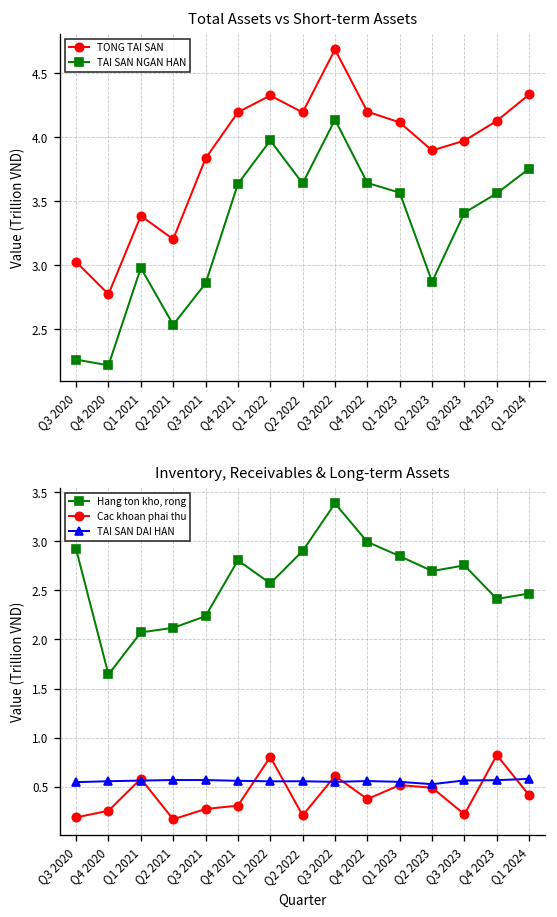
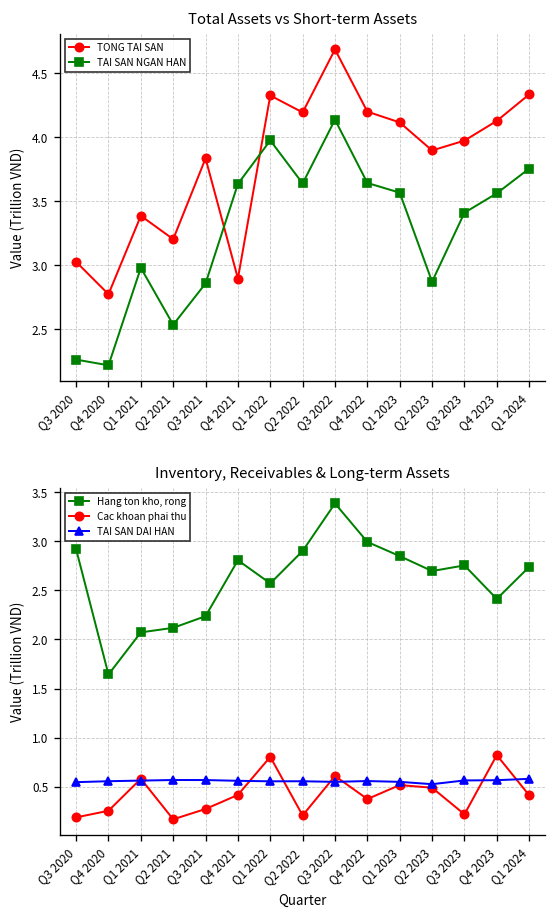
Total Assets vs Short-term Assets, TONG TAI SAN, Q4 2021: 4.20 -> 2.90
Inventory, Receivables & Long-term Assets, Cac khoan phai thu, Q4 2021: 0.3 -> 0.4
Inventory, Receivables & Long-term Assets, Hang ton kho, rong, Q1 2024: 2.5 -> 2.7
